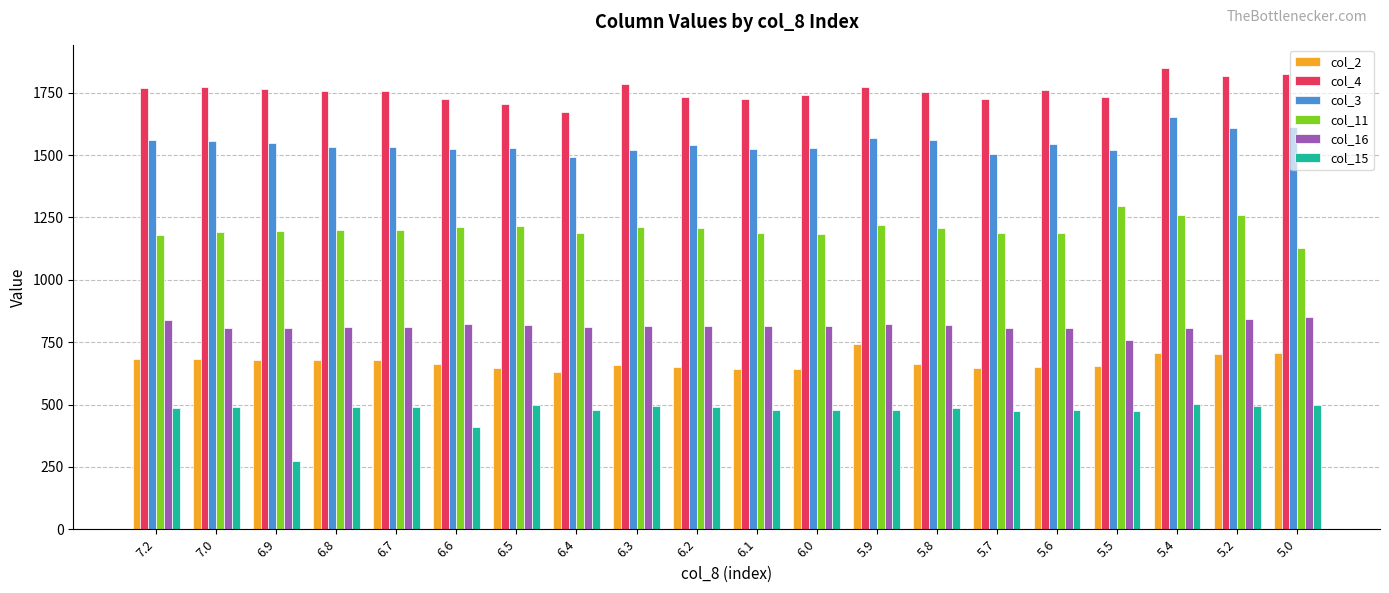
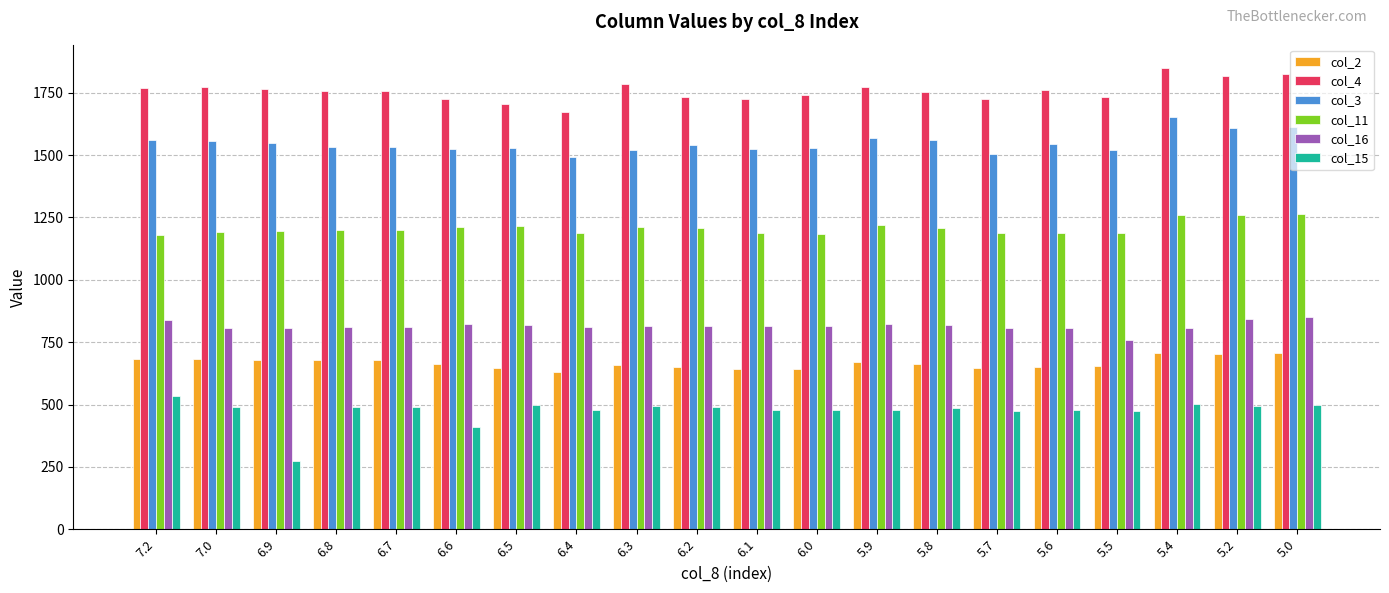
col_15, 7.2: 490 -> 540
col_2, 5.9: 740 -> 670
col_11, 5.5: 1300 -> 1190
col_11, 5.0: 1130 -> 1260
